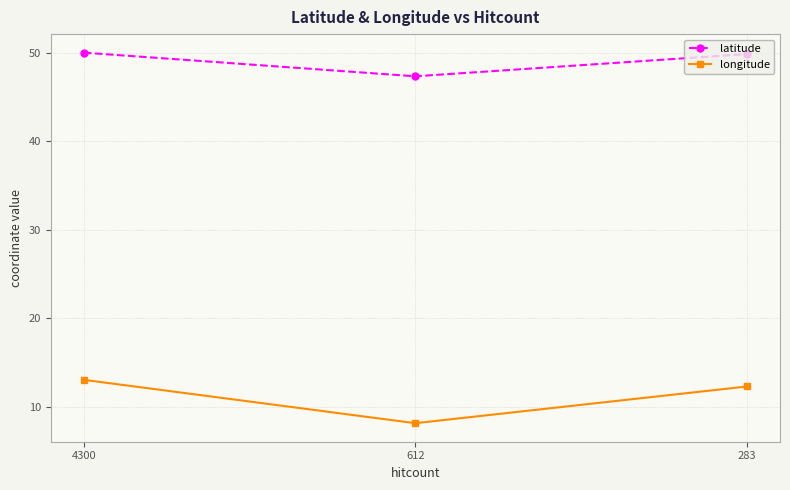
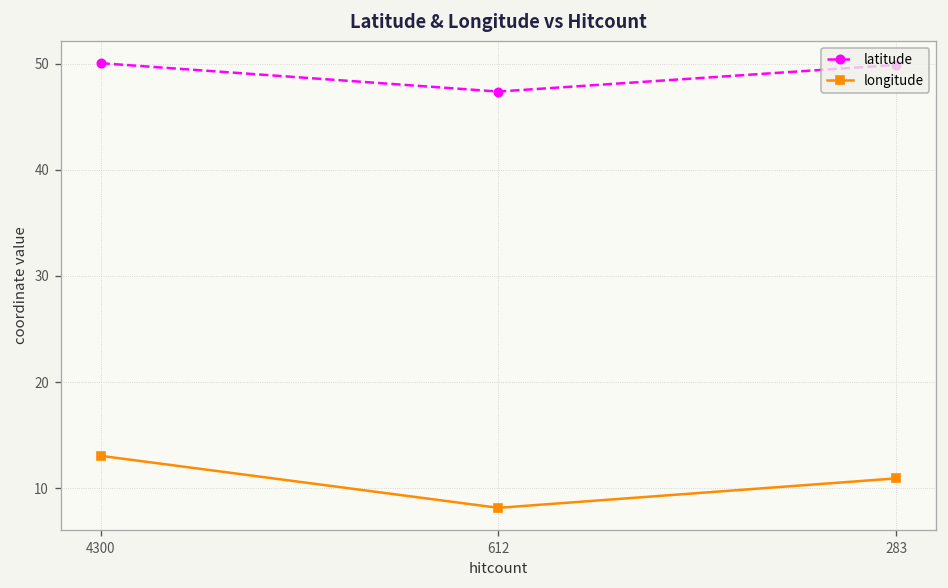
longitude, 283: 12 -> 11
